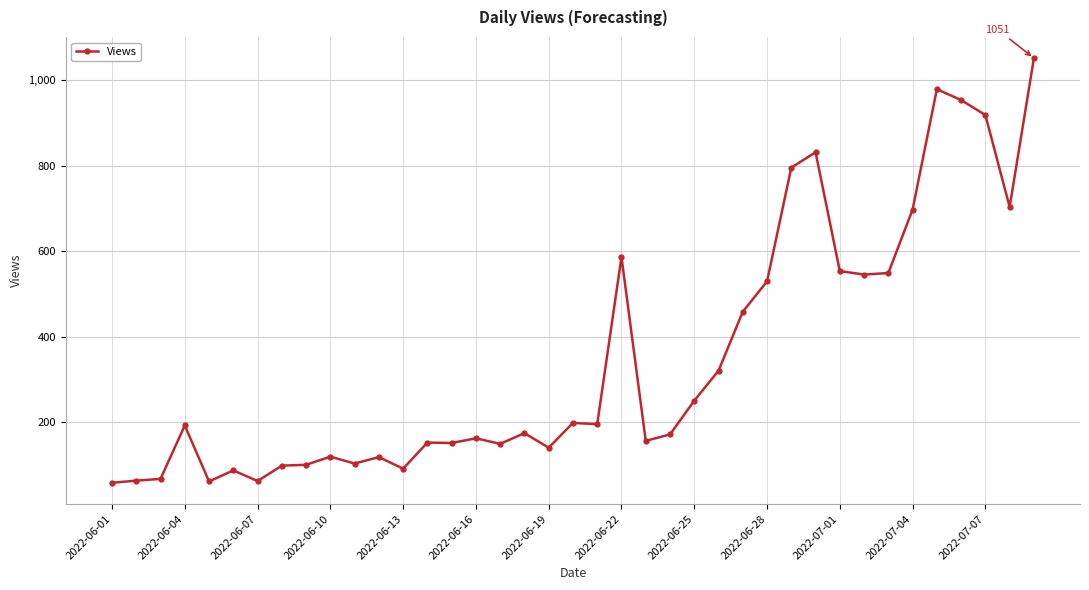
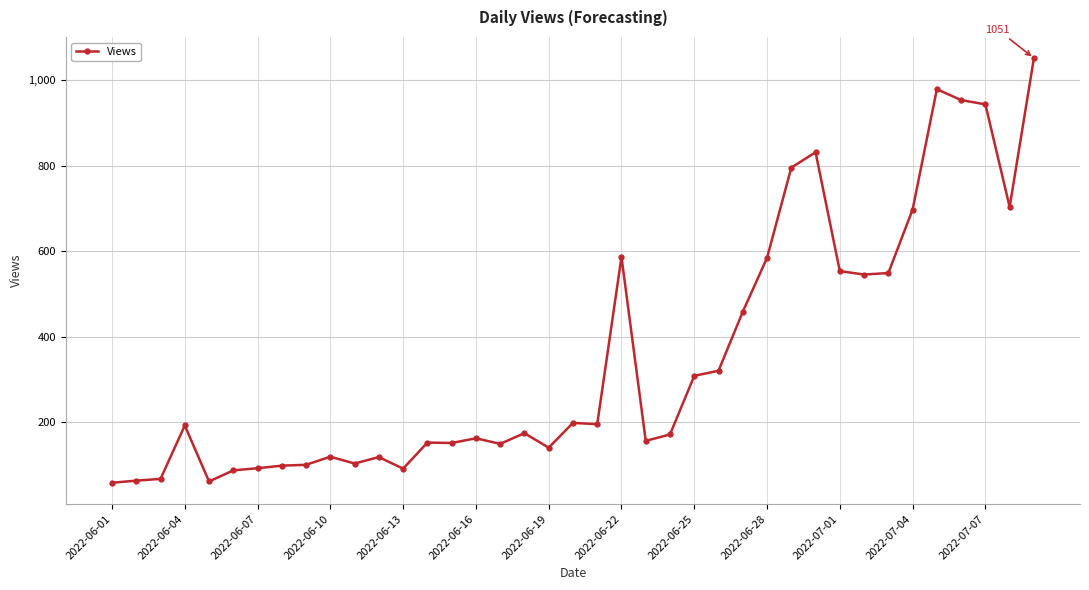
2022-06-07: 60 -> 90
2022-06-25: 250 -> 310
2022-06-28: 530 -> 580
2022-07-07: 920 -> 940
